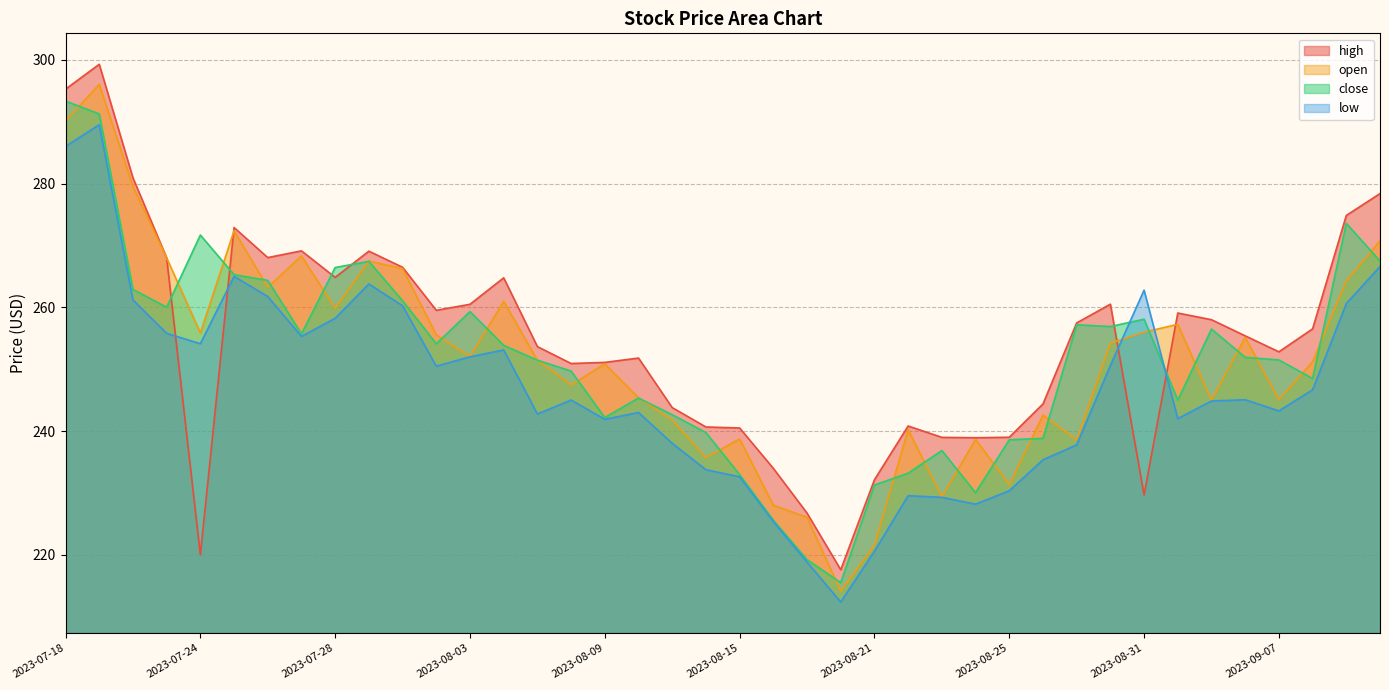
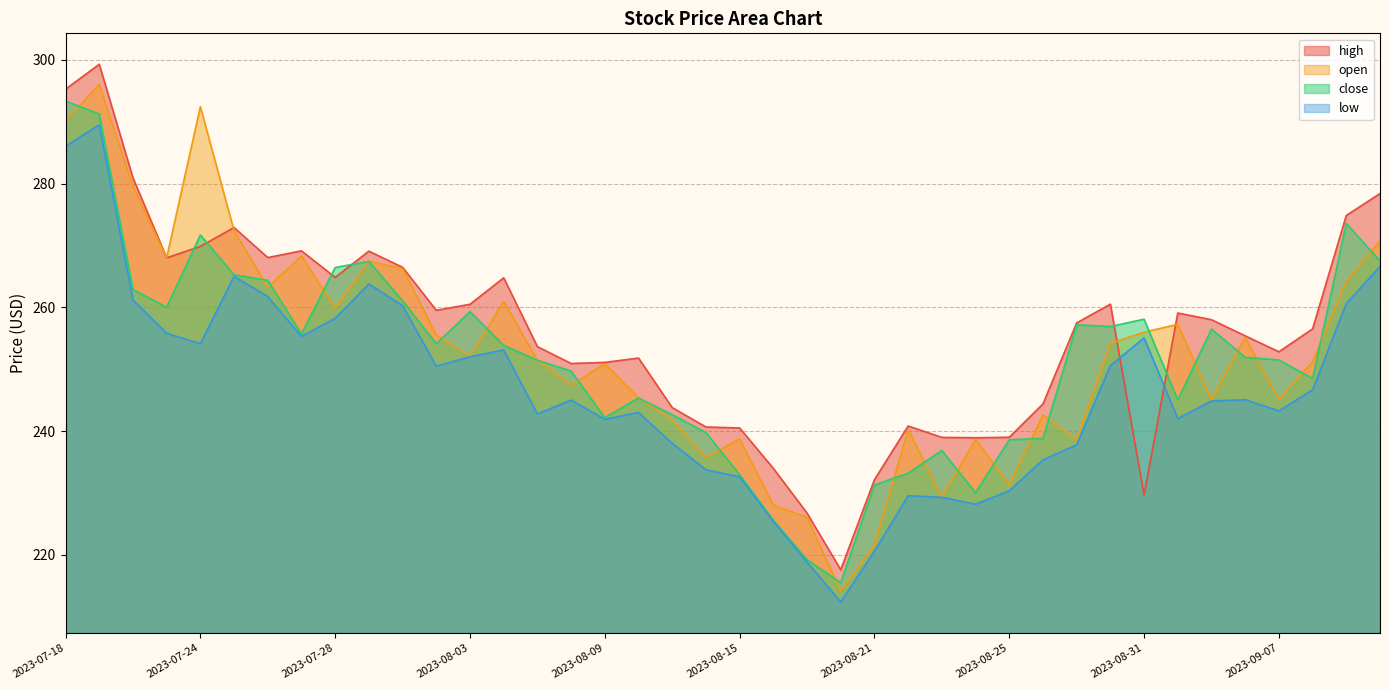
high, 2023-07-24: 220 -> 270
open, 2023-07-24: 256 -> 292
low, 2023-08-31: 263 -> 255
